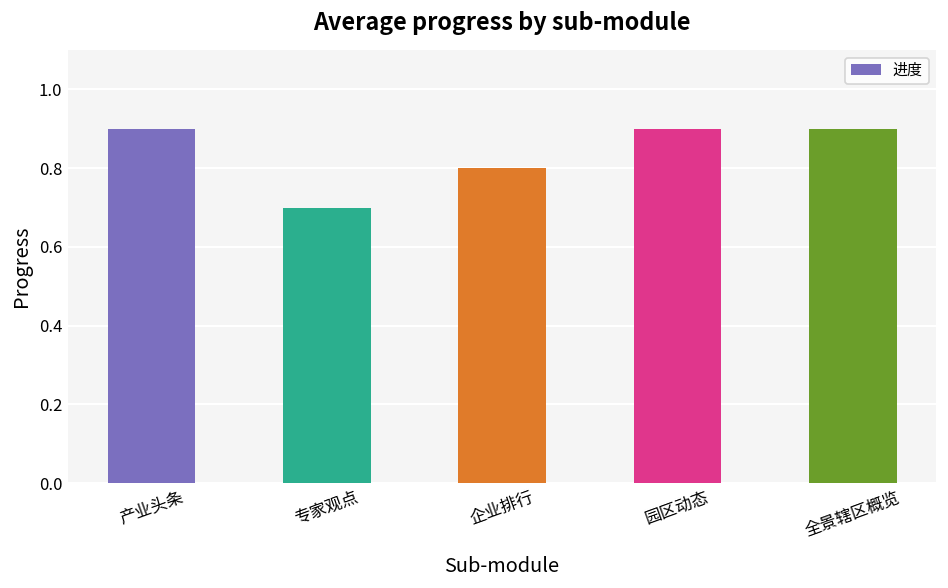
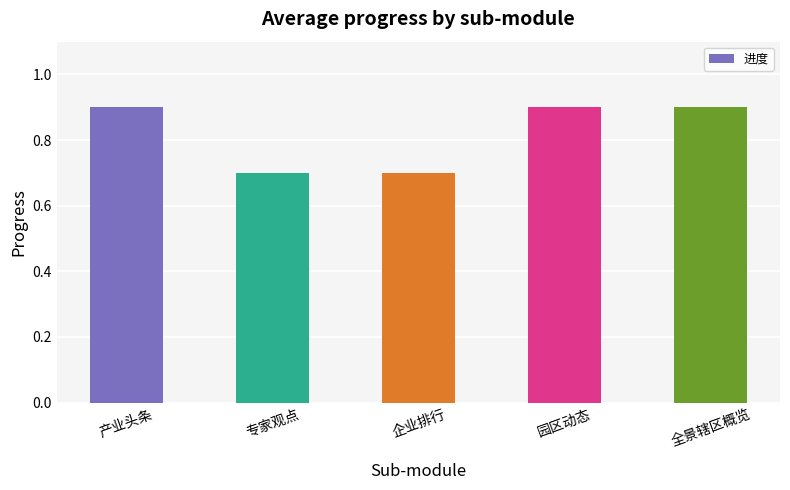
企业排行: 0.8 -> 0.7
